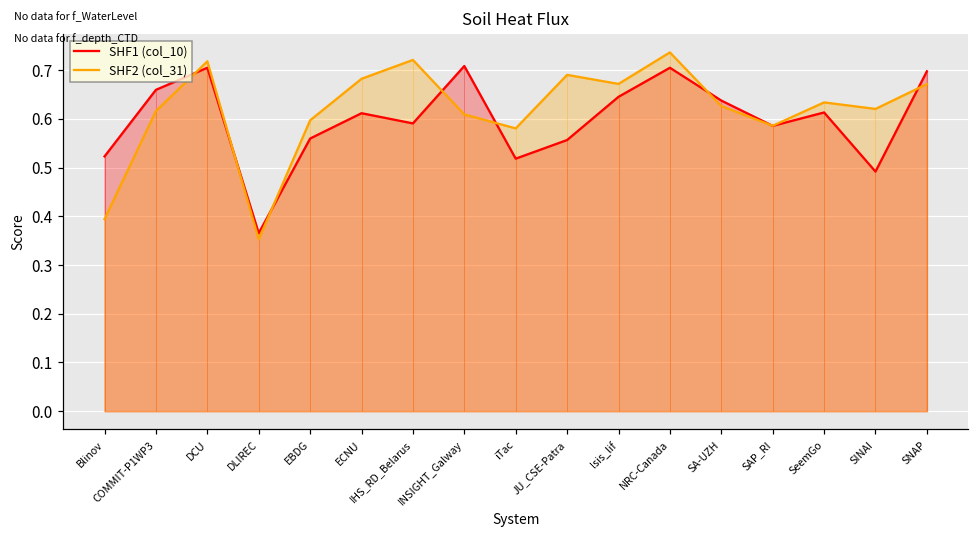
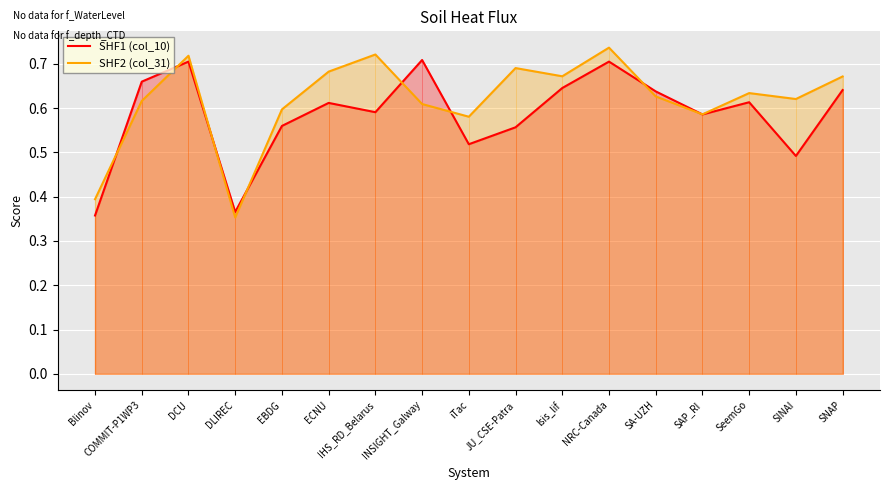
SHF1 (col_10), Blinov: 0.52 -> 0.36
SHF1 (col_10), SNAP: 0.70 -> 0.64
